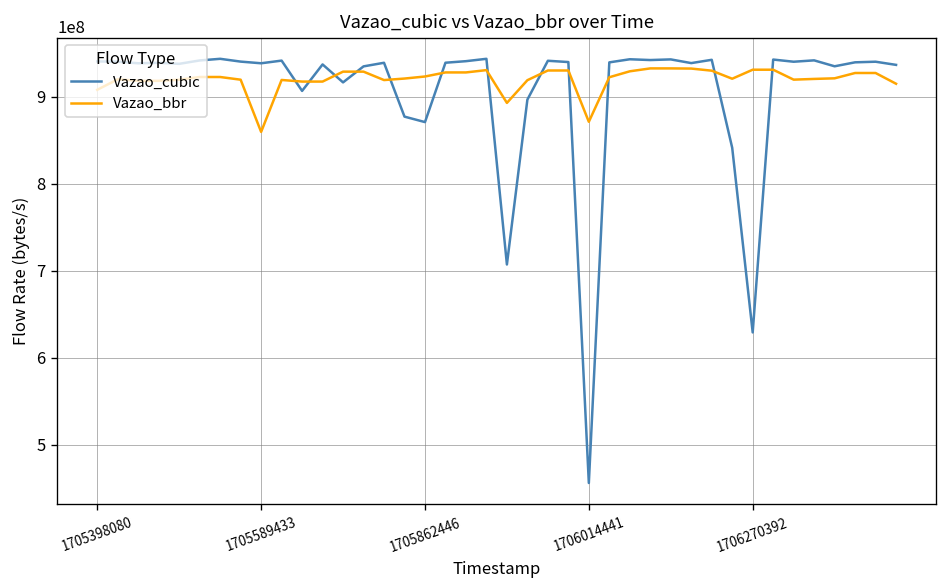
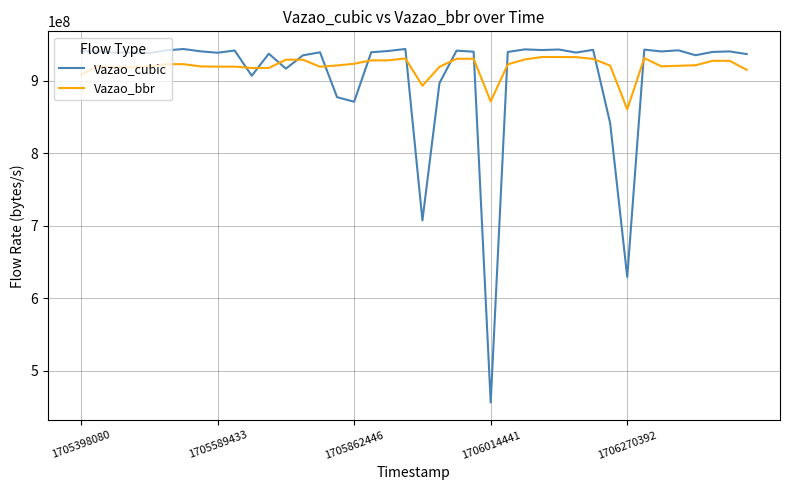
Vazao_bbr, 1705589433: 860000000 -> 920000000
Vazao_bbr, 1706270392: 930000000 -> 860000000
